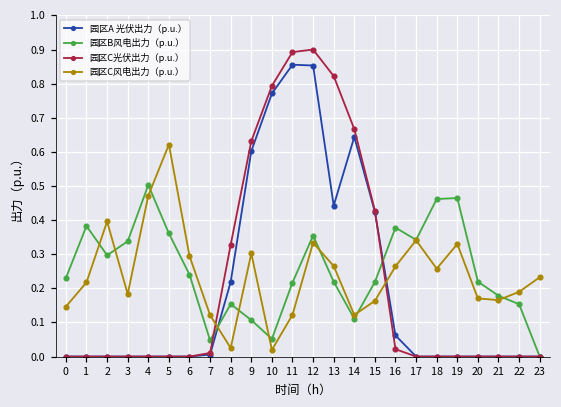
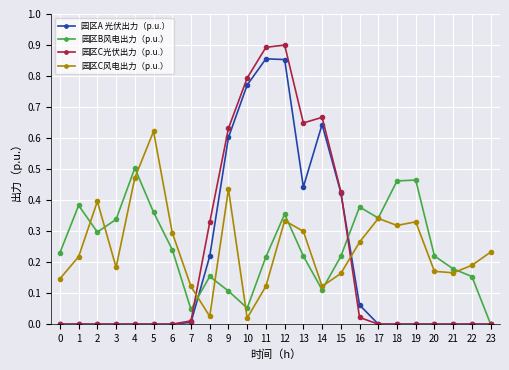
园区C风电出力（p.u.）, 9: 0.30 -> 0.44
园区C光伏出力（p.u.）, 13: 0.82 -> 0.65
园区C风电出力（p.u.）, 13: 0.27 -> 0.30
园区C风电出力（p.u.）, 18: 0.26 -> 0.32
